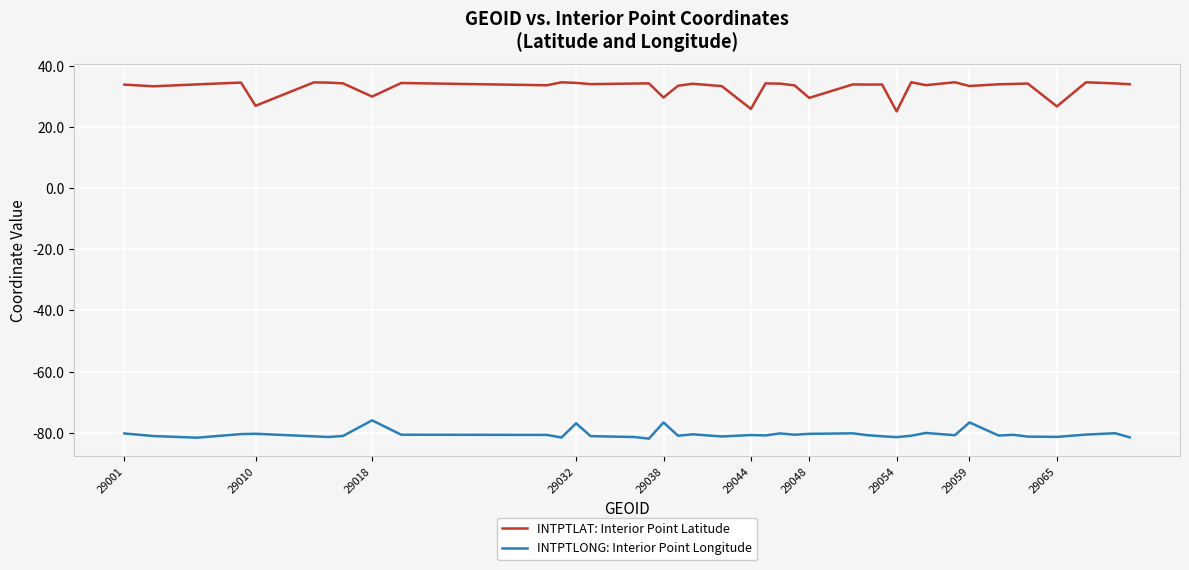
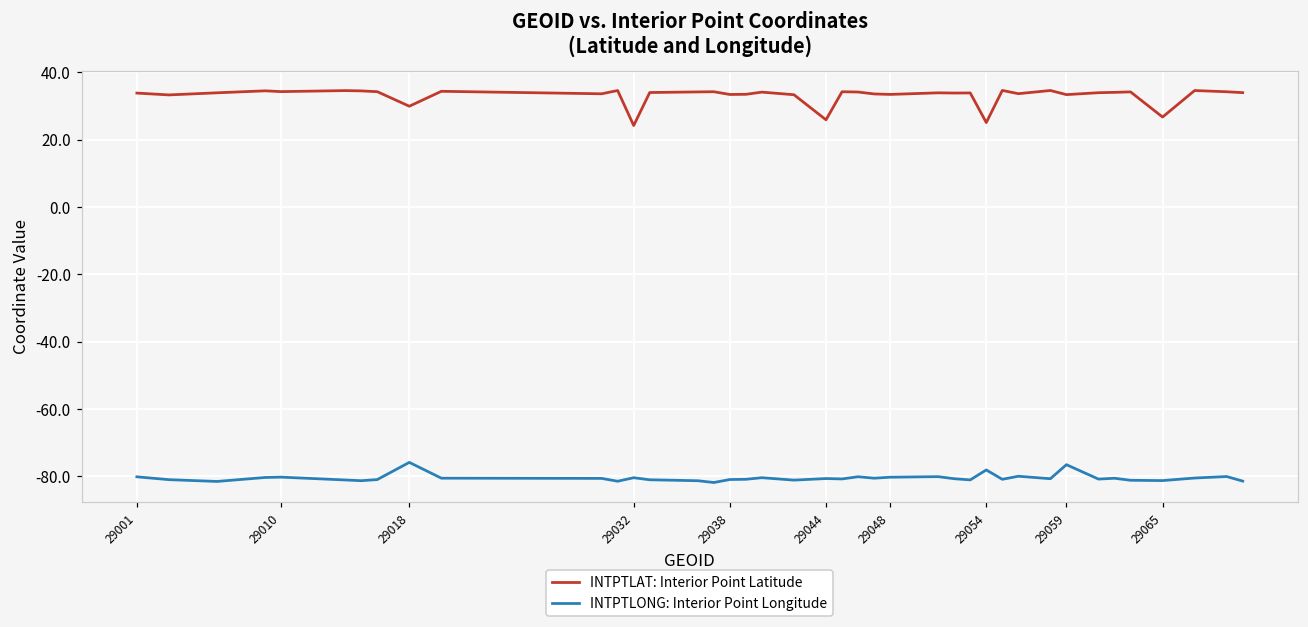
INTPTLAT: Interior Point Latitude, 29010: 27 -> 34
INTPTLAT: Interior Point Latitude, 29032: 34 -> 24
INTPTLONG: Interior Point Longitude, 29032: -77 -> -80
INTPTLAT: Interior Point Latitude, 29038: 30 -> 33
INTPTLONG: Interior Point Longitude, 29038: -77 -> -81
INTPTLAT: Interior Point Latitude, 29048: 29 -> 33
INTPTLONG: Interior Point Longitude, 29054: -81 -> -78
